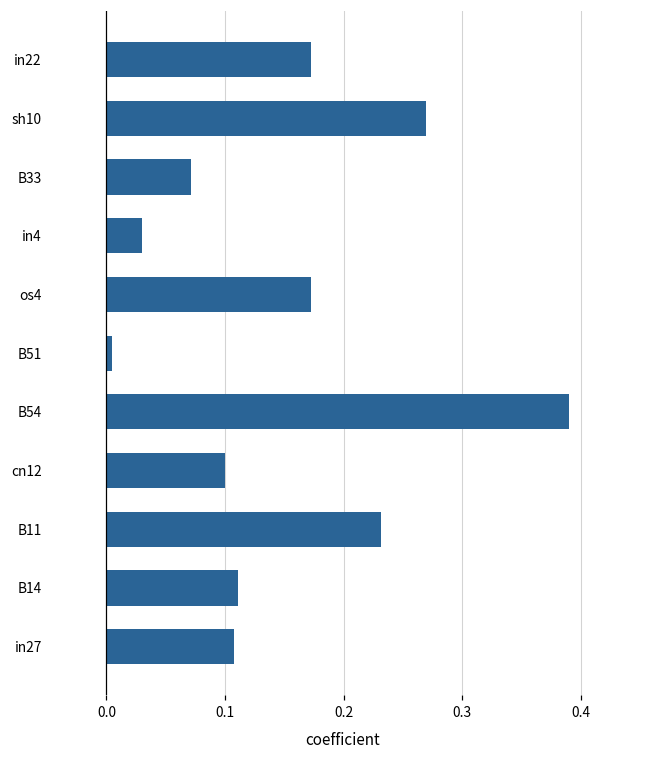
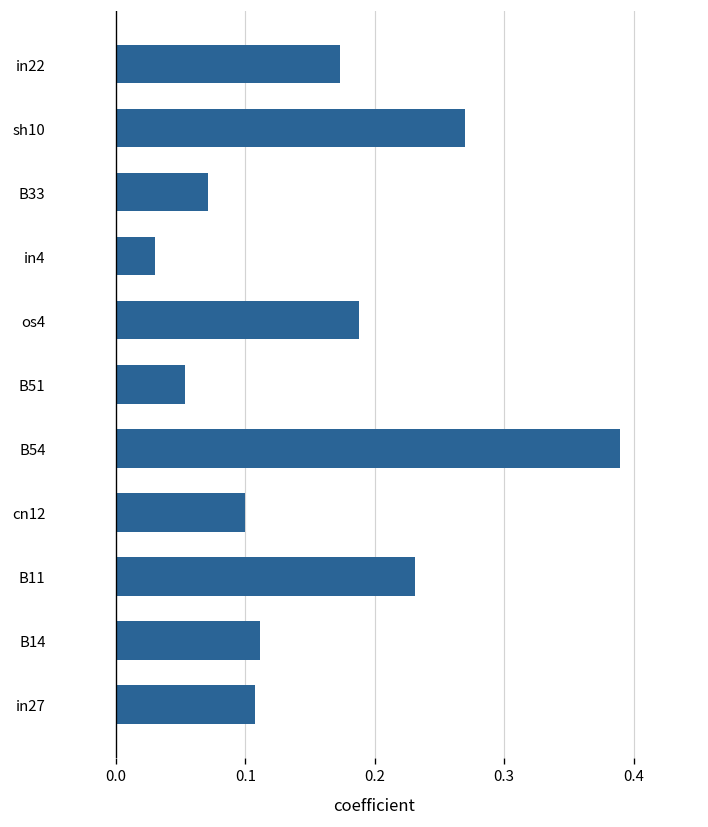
os4: 0.173 -> 0.188
B51: 0.005 -> 0.053
